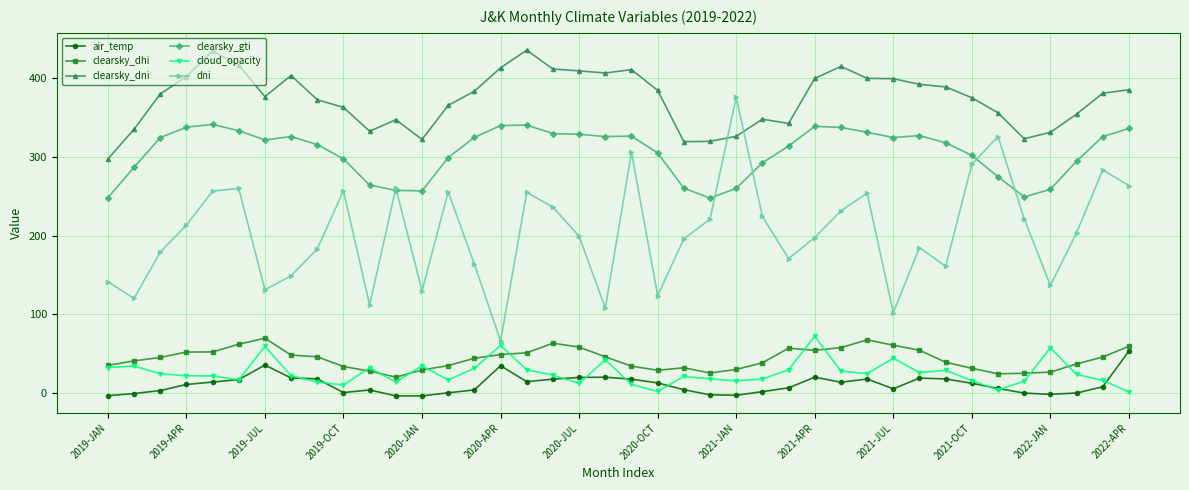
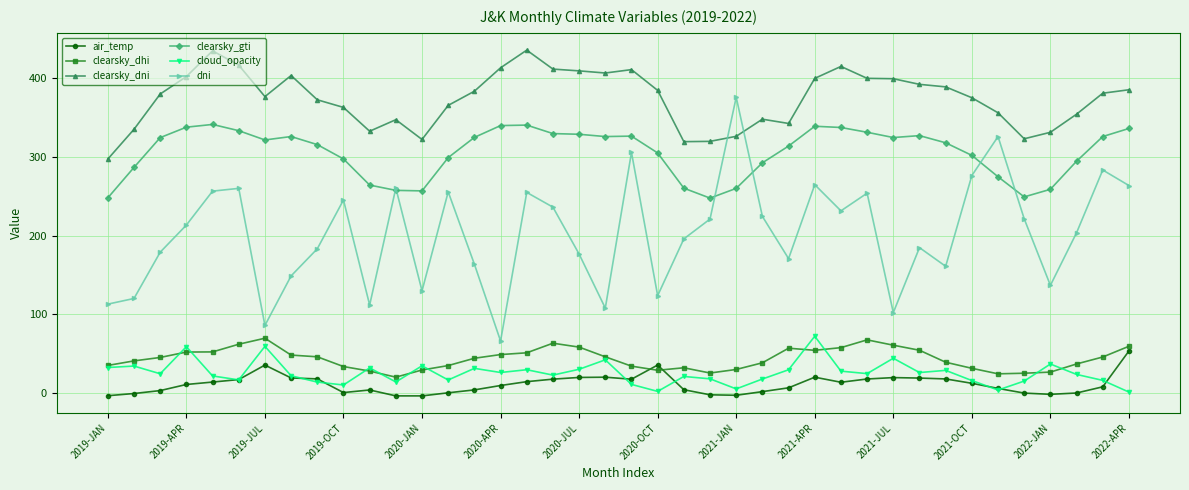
dni, 2019-JAN: 140 -> 110
cloud_opacity, 2019-APR: 20 -> 60
dni, 2019-JUL: 130 -> 90
dni, 2019-OCT: 260 -> 250
air_temp, 2020-APR: 30 -> 10
cloud_opacity, 2020-APR: 60 -> 30
cloud_opacity, 2020-JUL: 10 -> 30
dni, 2020-JUL: 200 -> 180
air_temp, 2020-OCT: 10 -> 40
cloud_opacity, 2021-JAN: 20 -> 10
dni, 2021-APR: 200 -> 260
air_temp, 2021-JUL: 10 -> 20
dni, 2021-OCT: 290 -> 280
cloud_opacity, 2022-JAN: 60 -> 40
